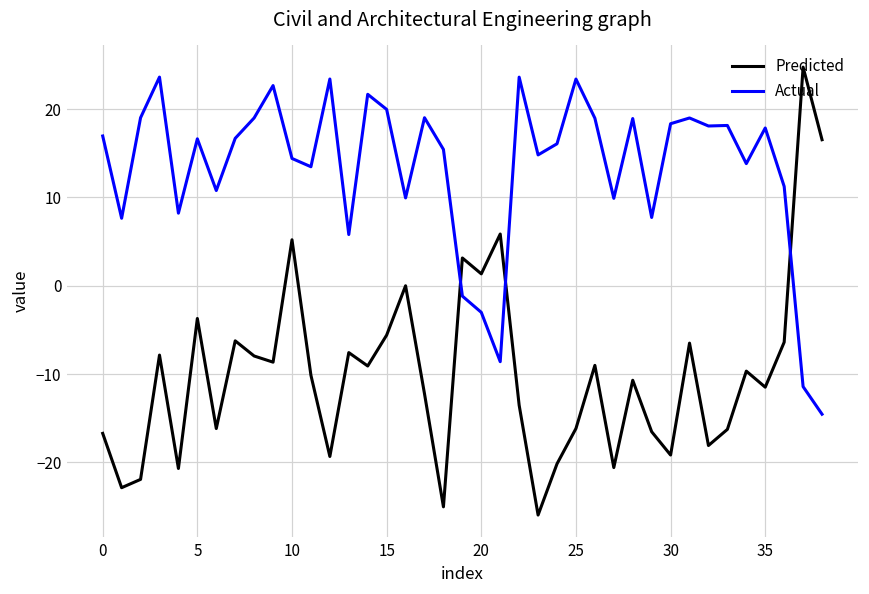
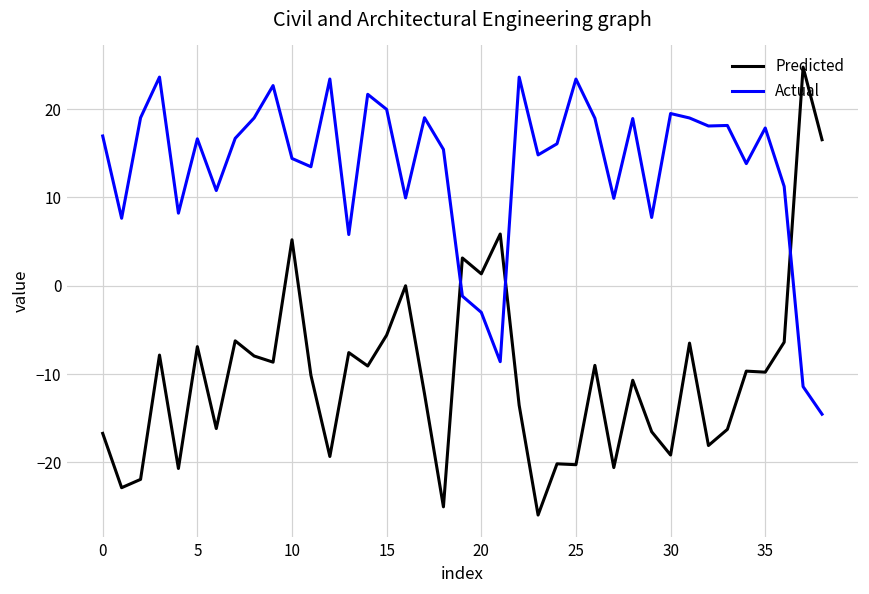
Predicted, 5: -4 -> -7
Predicted, 25: -16 -> -20
Actual, 30: 18 -> 19
Predicted, 35: -11 -> -10
